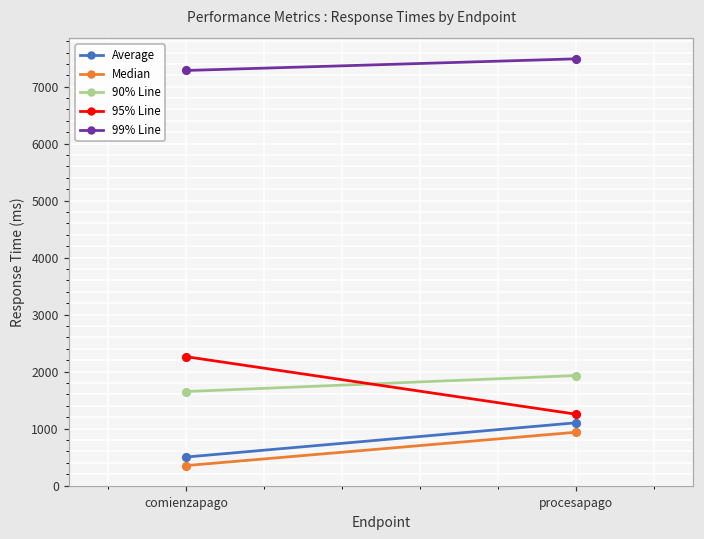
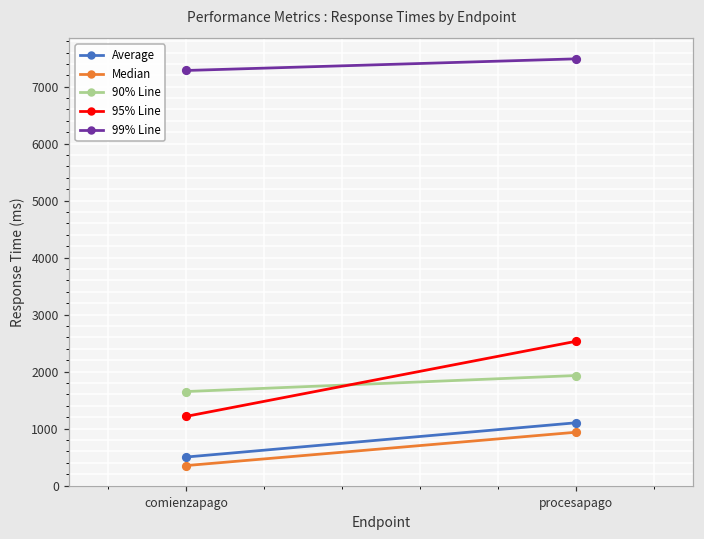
95% Line, comienzapago: 2300 -> 1200
95% Line, procesapago: 1300 -> 2500
